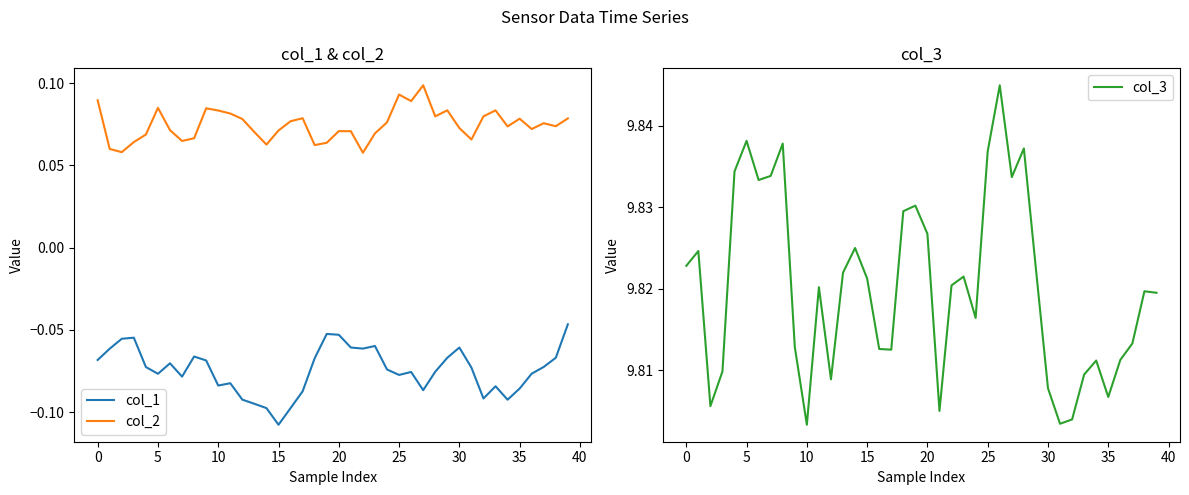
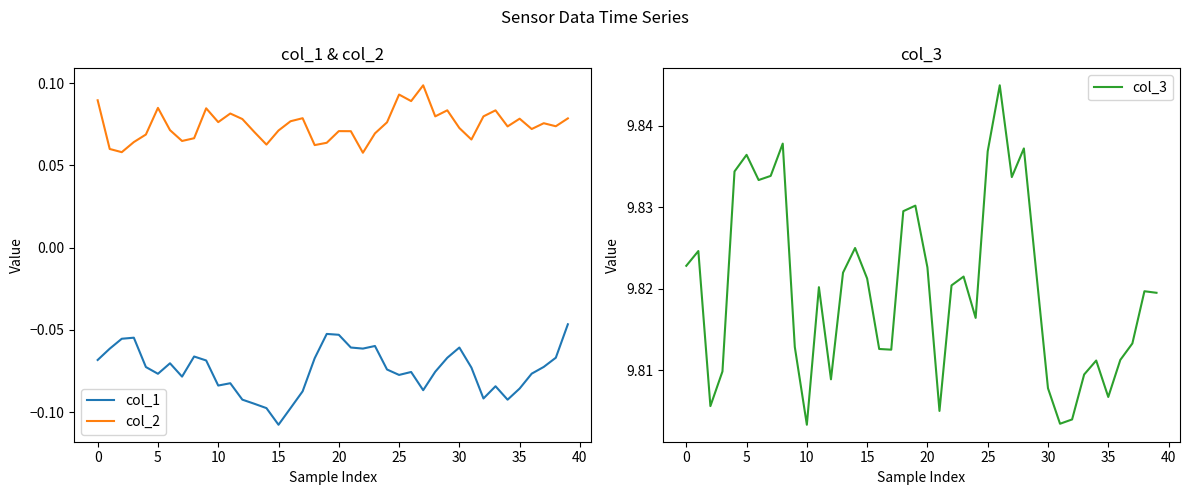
col_1 & col_2, col_2, 10: 0.083 -> 0.076
col_3, 5: 9.838 -> 9.836
col_3, 20: 9.827 -> 9.823
